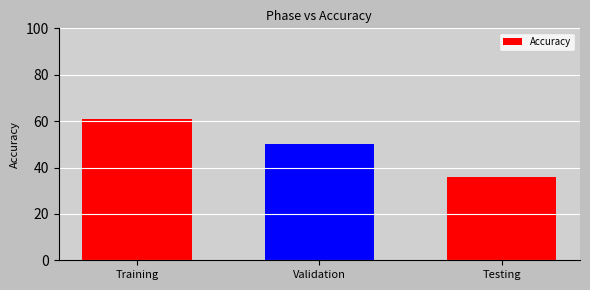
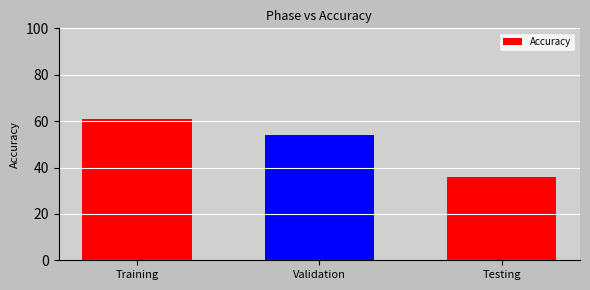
Validation: 50 -> 54
